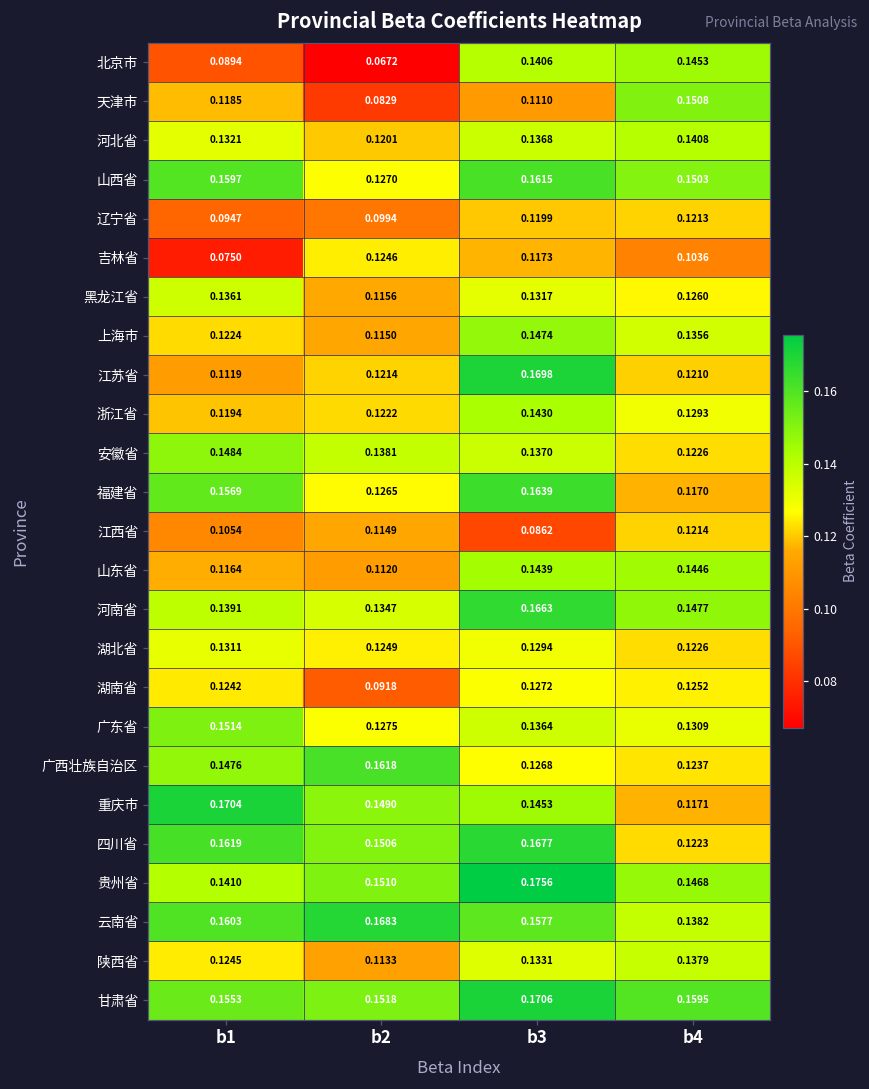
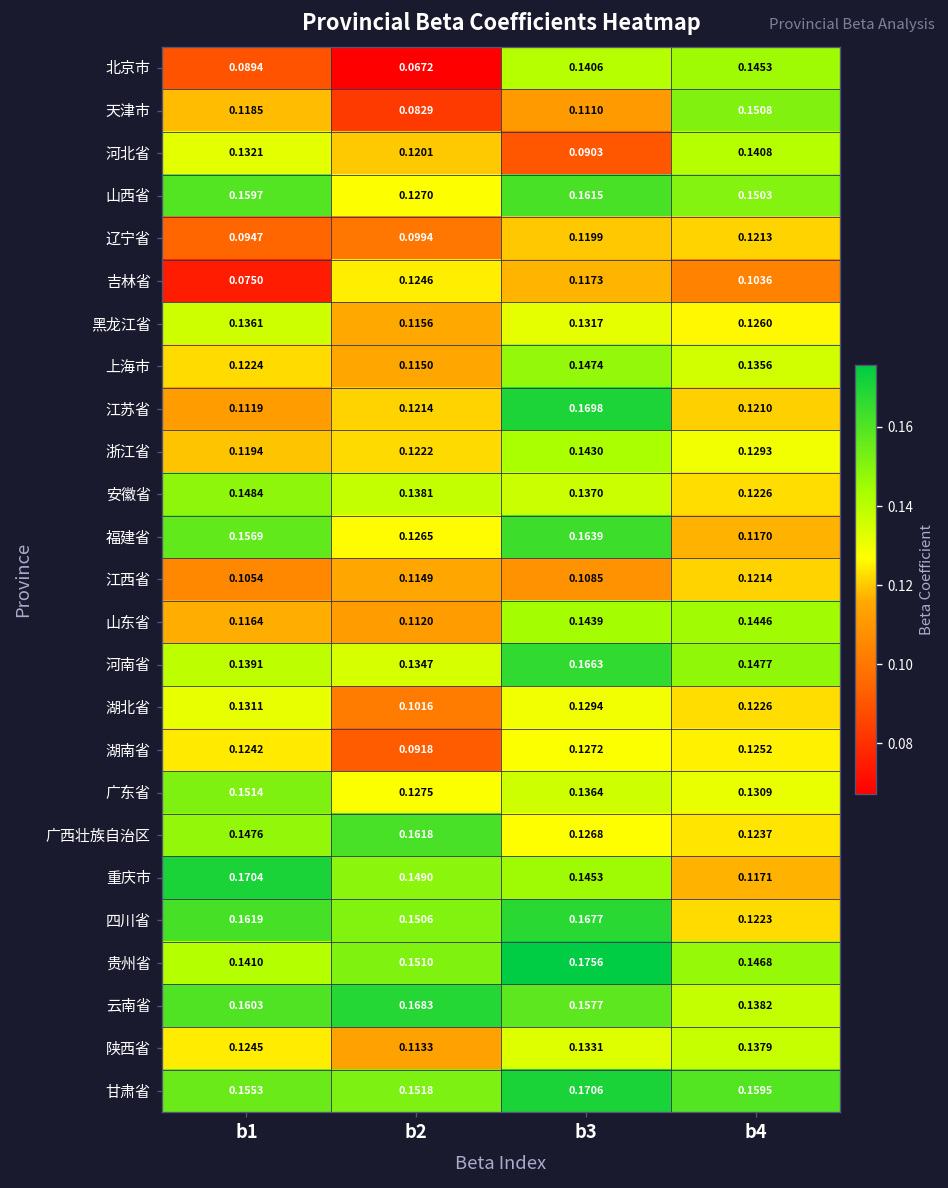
河北省, b3: 0.1368 -> 0.0903
江西省, b3: 0.0862 -> 0.1085
湖北省, b2: 0.1249 -> 0.1016
